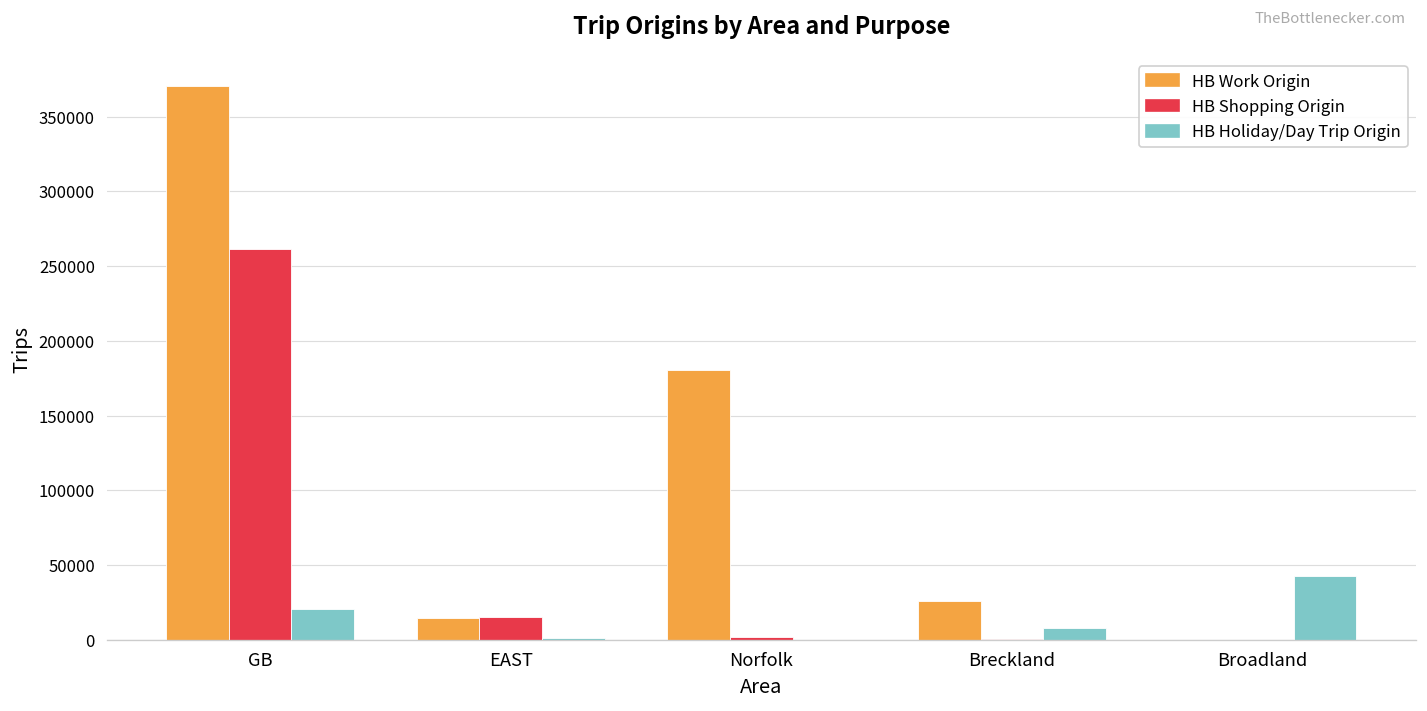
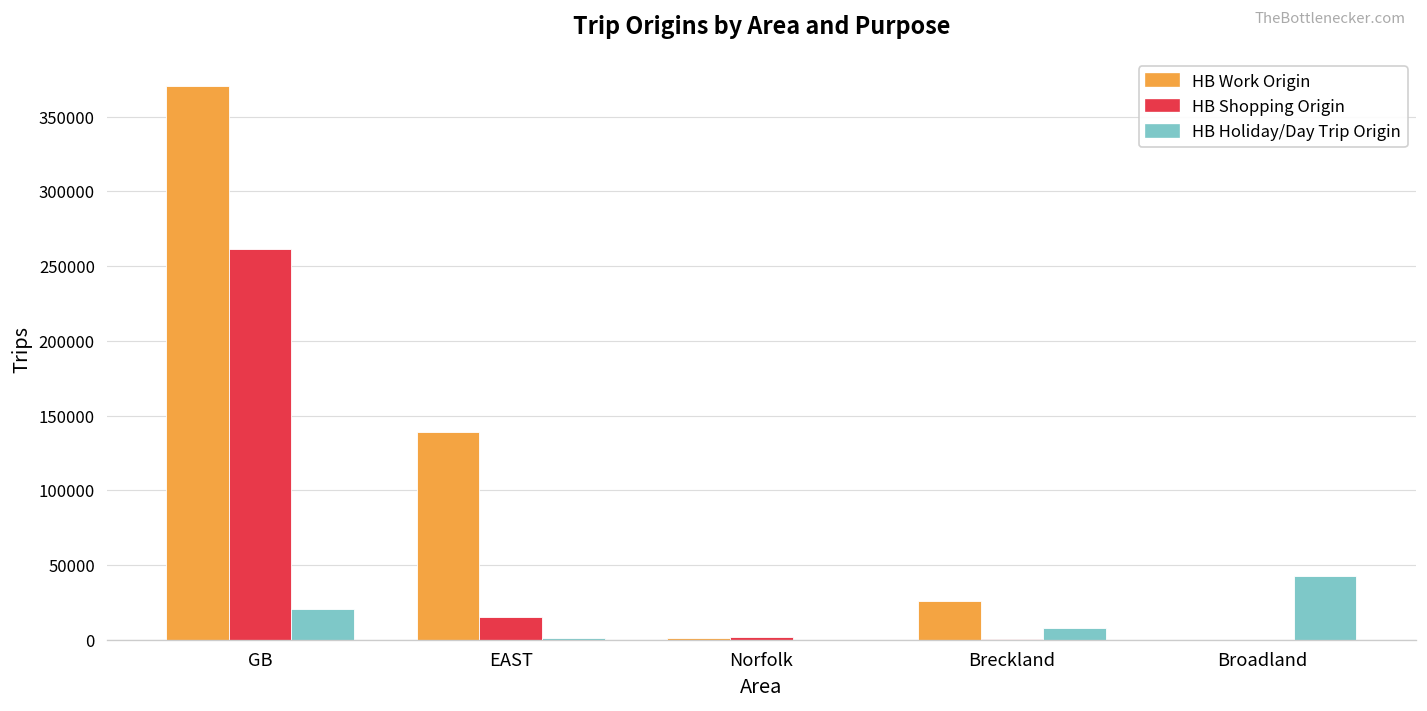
HB Work Origin, EAST: 15000 -> 139000
HB Work Origin, Norfolk: 180000 -> 1000
